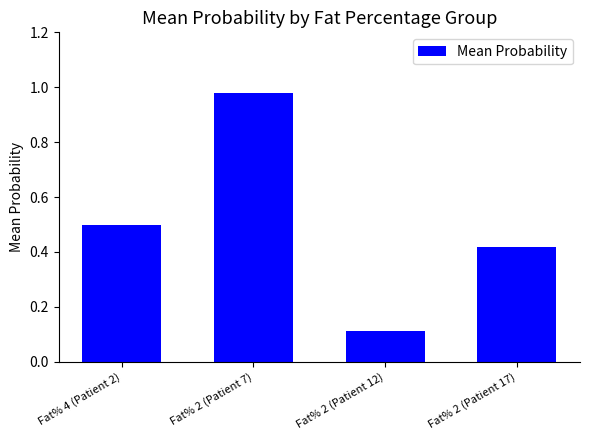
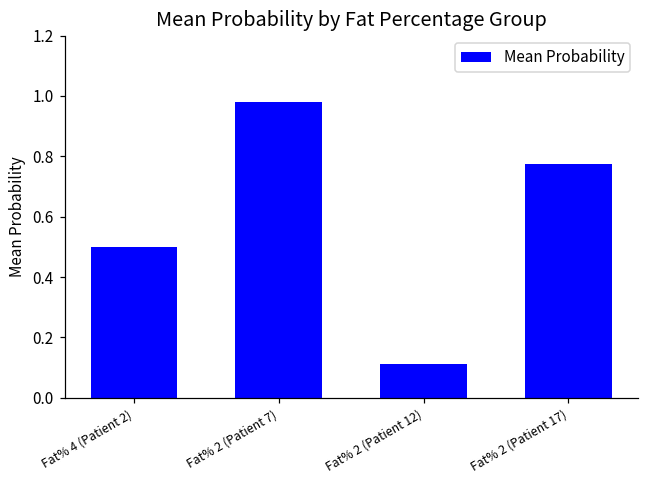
Fat% 2 (Patient 17): 0.42 -> 0.78
